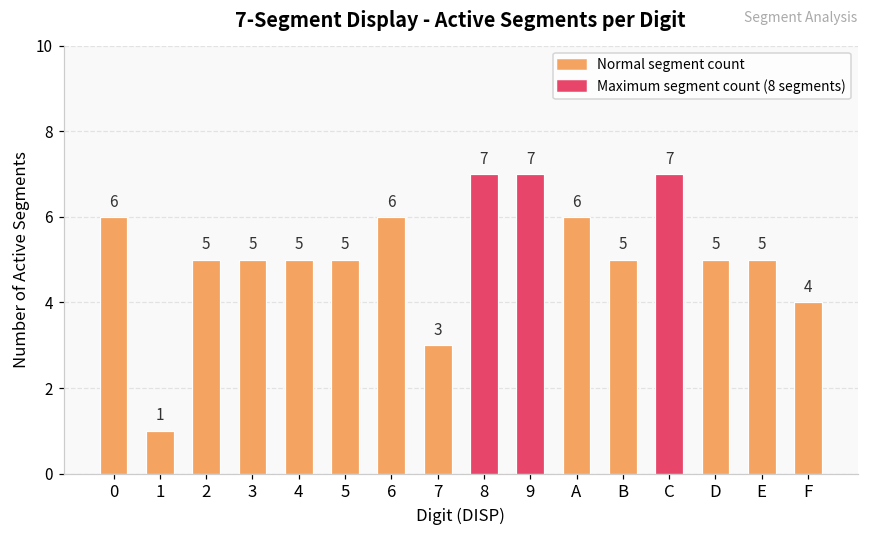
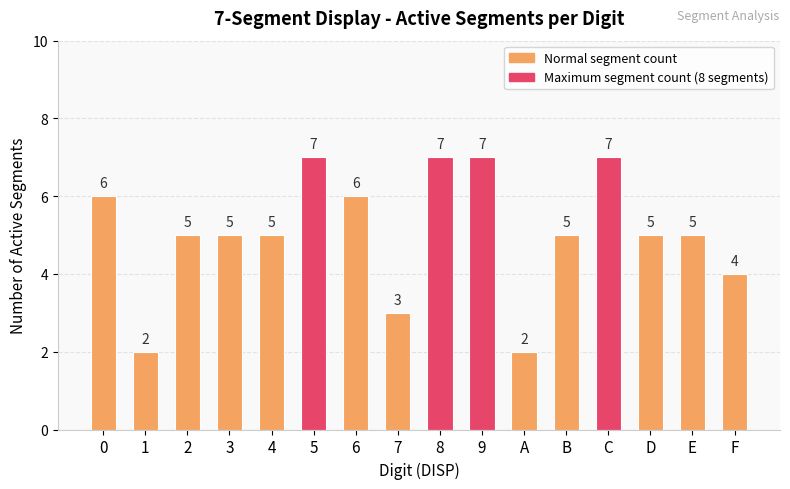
1: 1 -> 2
5: 5 -> 7
A: 6 -> 2
